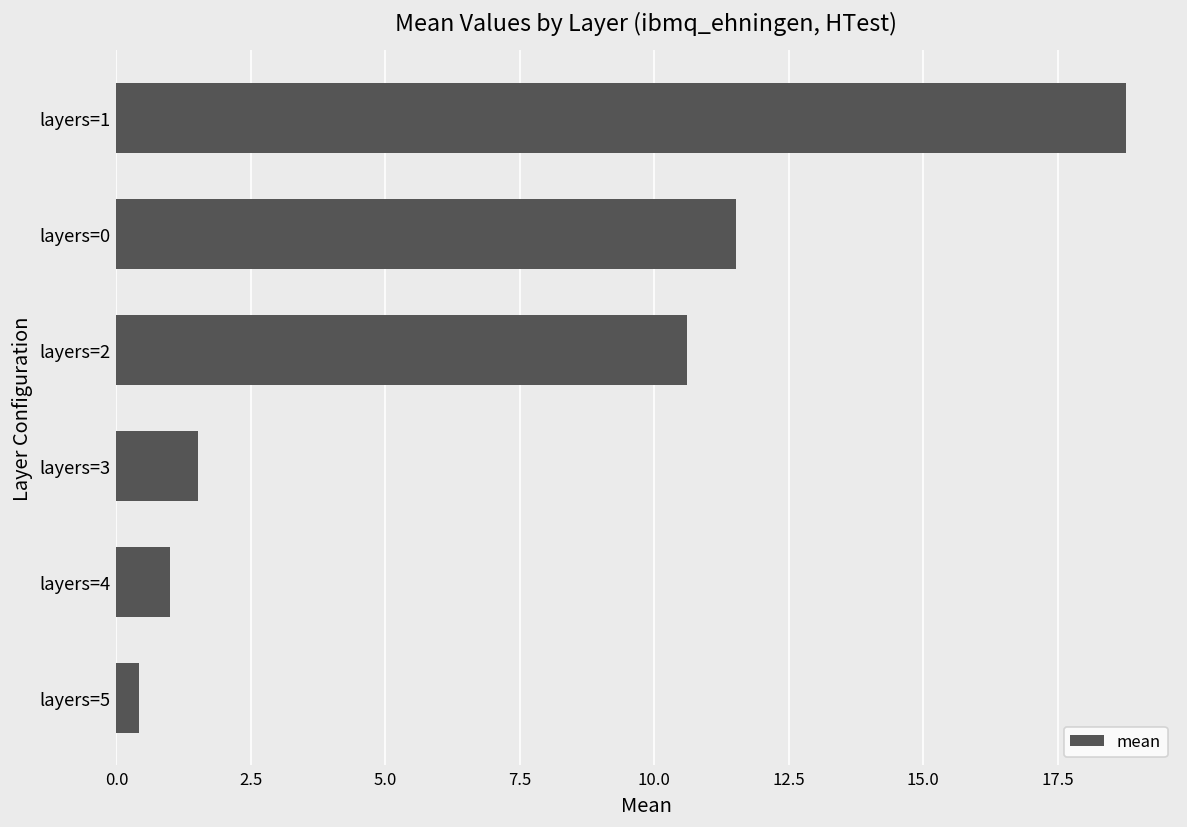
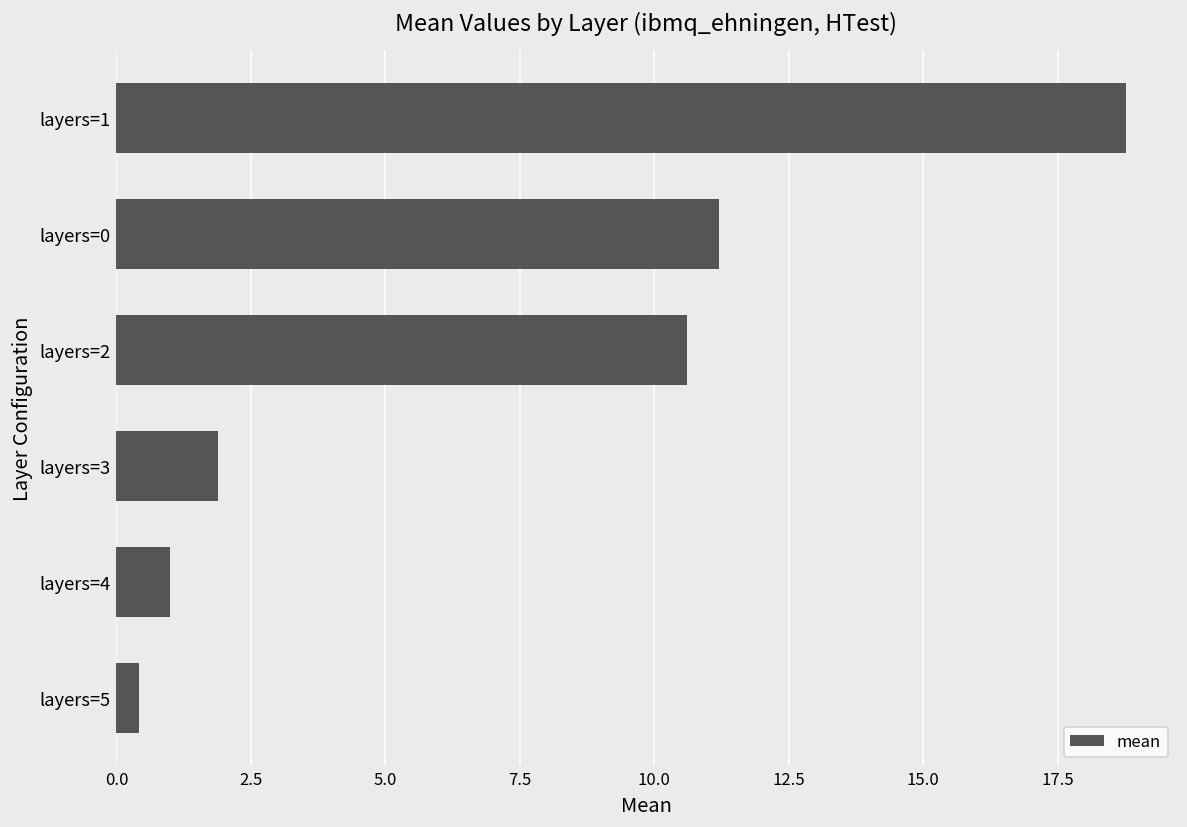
layers=0: 11.5 -> 11.2
layers=3: 1.5 -> 1.9
